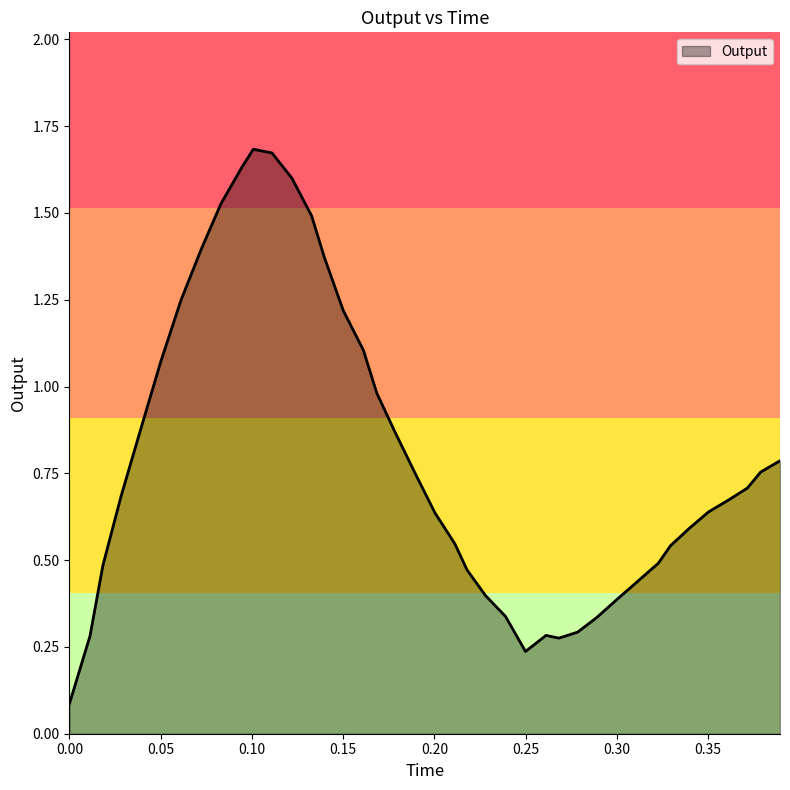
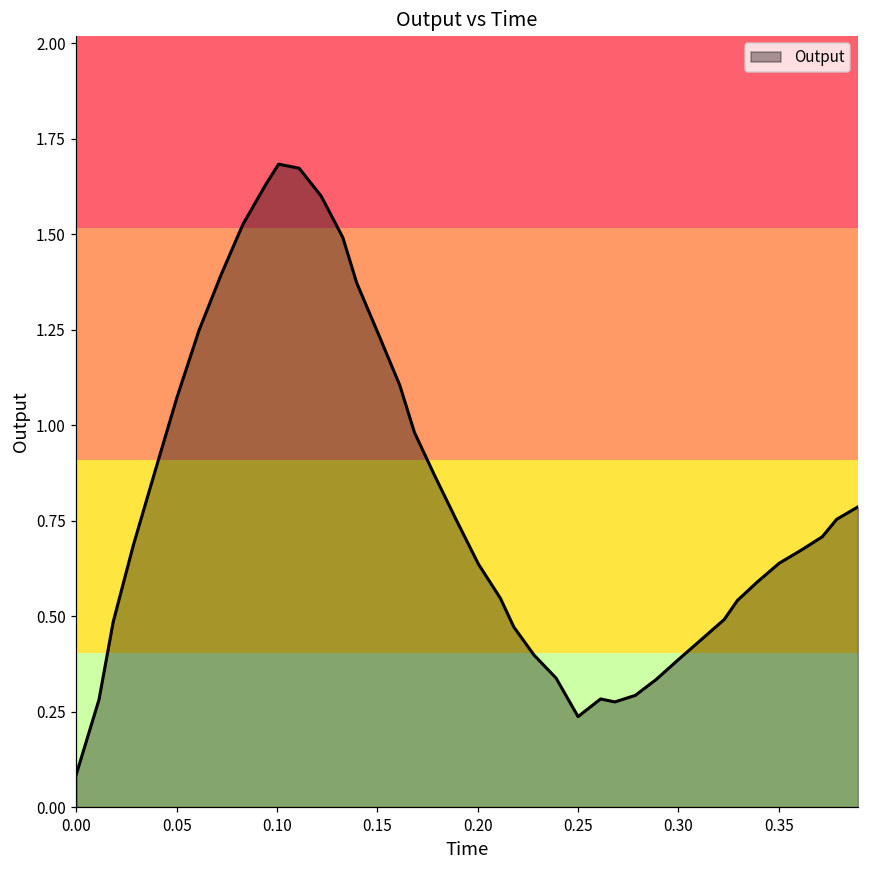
0.15: 1.22 -> 1.24
